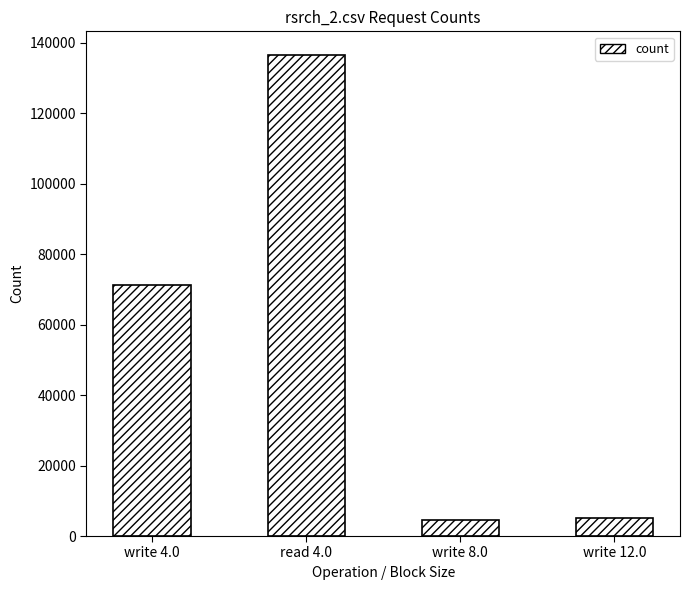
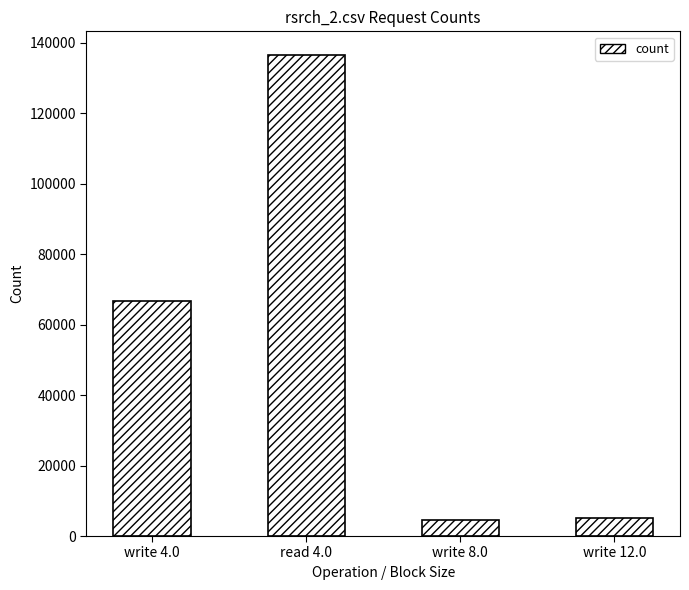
write 4.0: 71000 -> 67000
